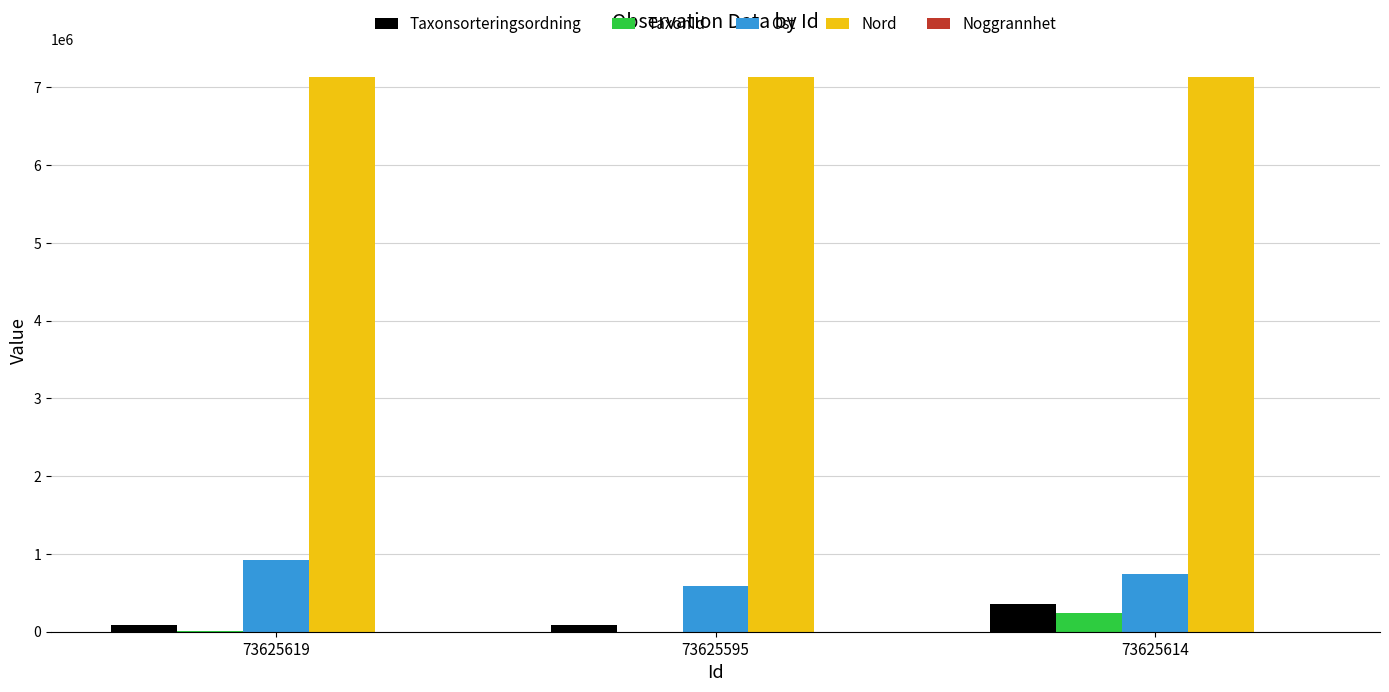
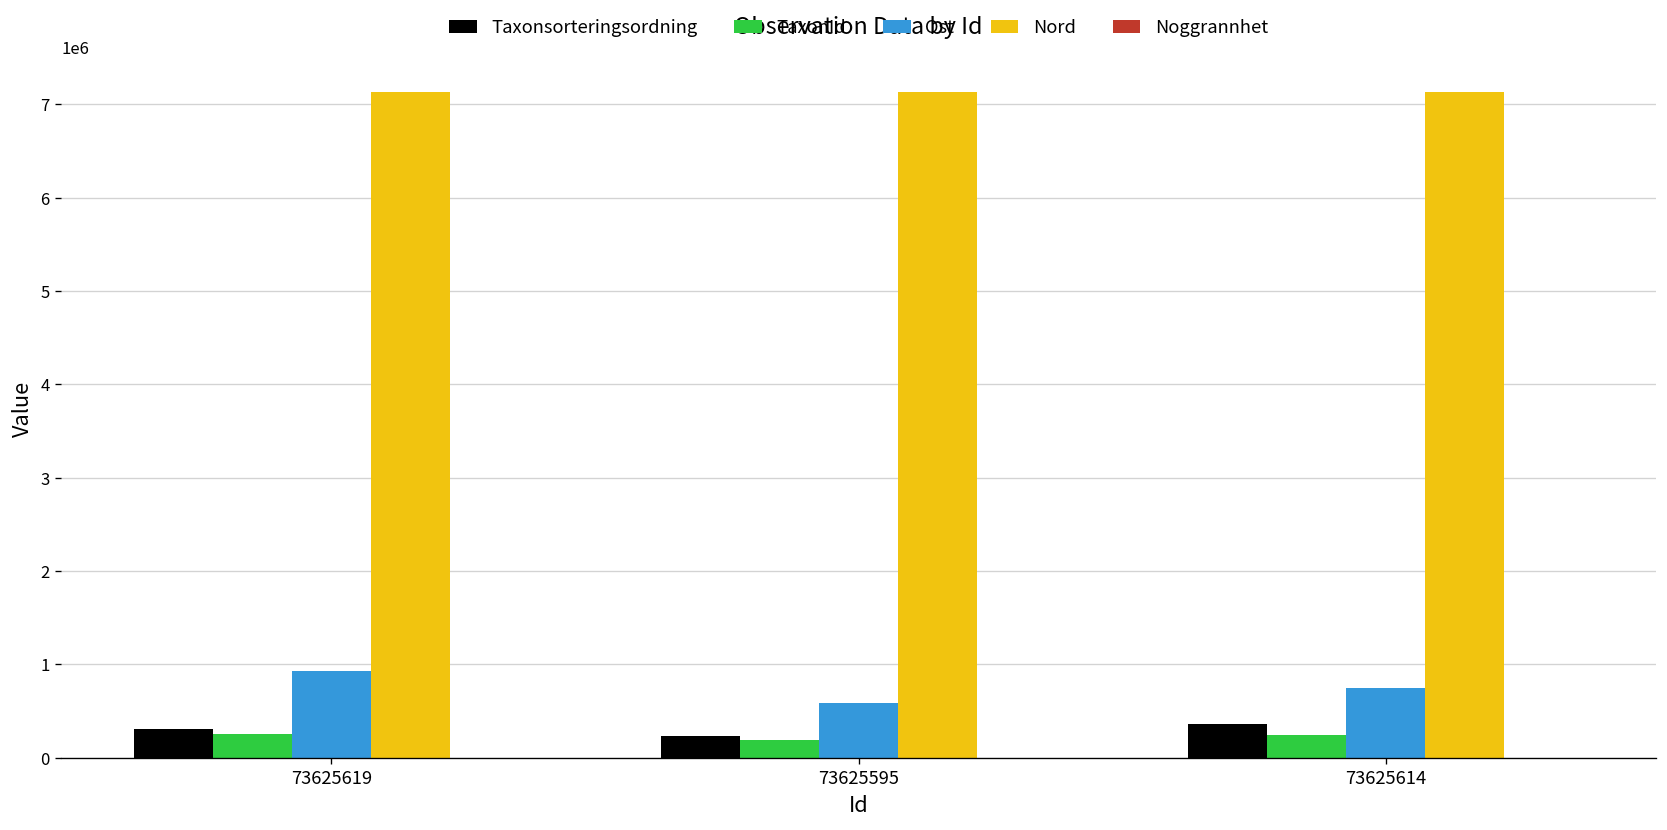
Taxonsorteringsordning, 73625619: 100000 -> 300000
TaxonId, 73625619: 0 -> 300000
Taxonsorteringsordning, 73625595: 100000 -> 200000
TaxonId, 73625595: 0 -> 200000
